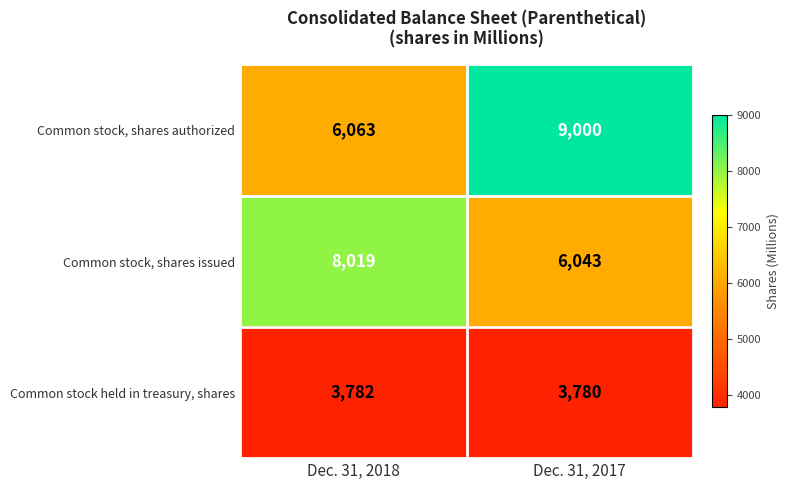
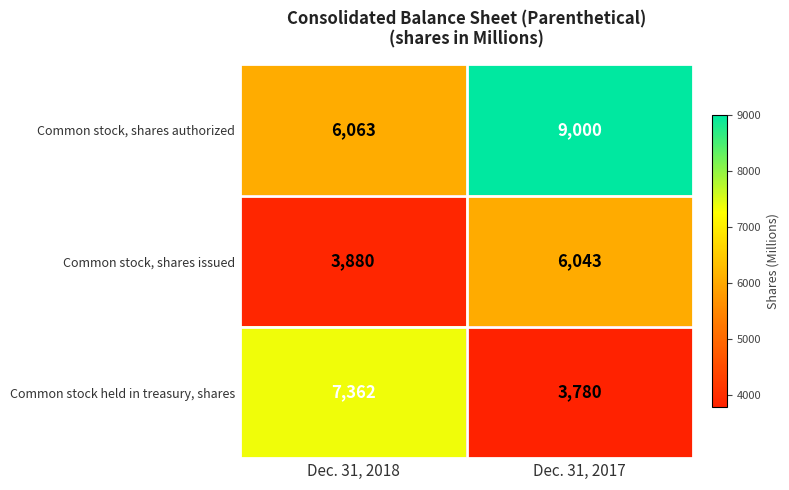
Common stock, shares issued, Dec. 31, 2018: 8,019 -> 3,880
Common stock held in treasury, shares, Dec. 31, 2018: 3,782 -> 7,362
